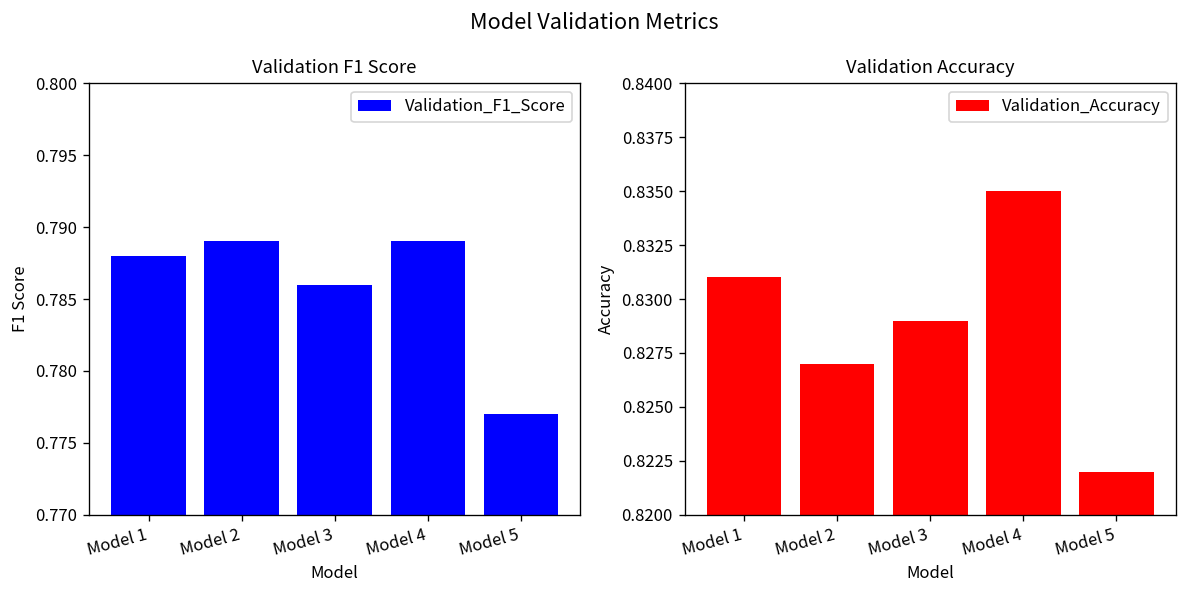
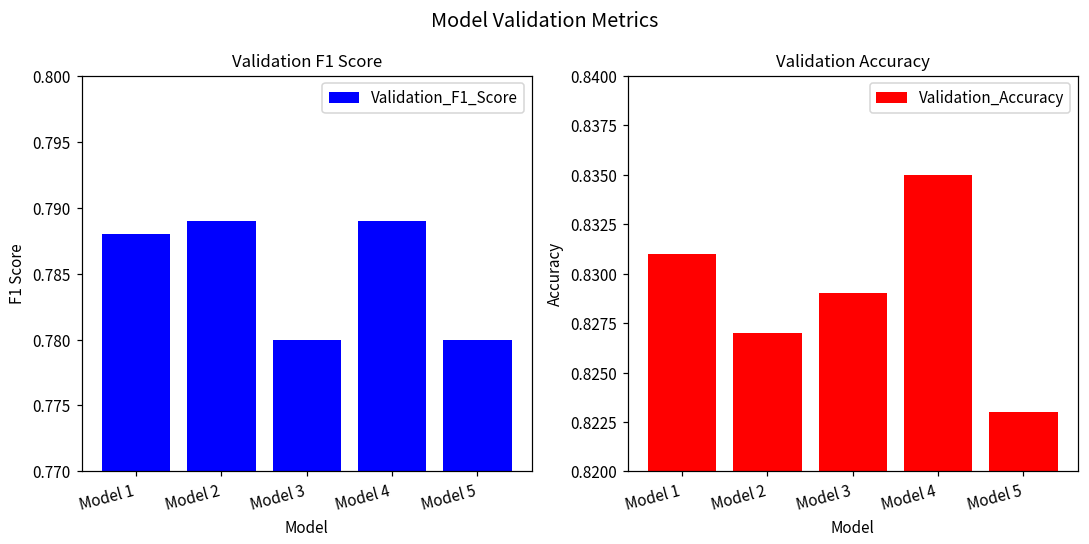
Validation F1 Score, Model 3: 0.786 -> 0.780
Validation F1 Score, Model 5: 0.777 -> 0.780
Validation Accuracy, Model 5: 0.822 -> 0.823
